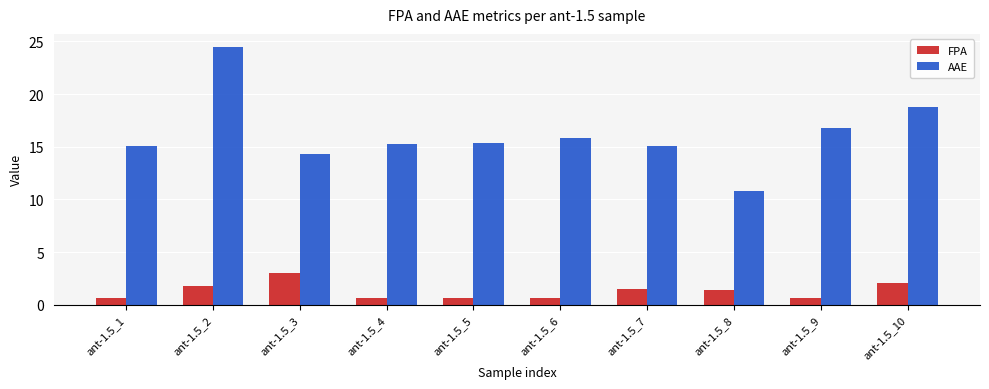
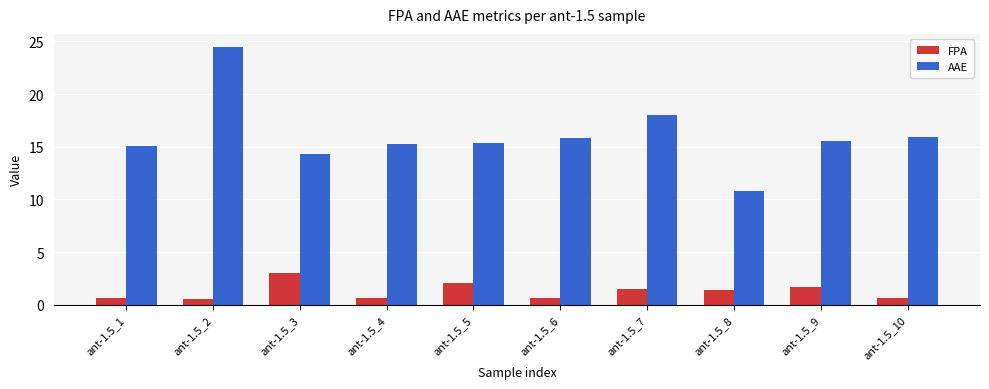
FPA, ant-1.5_2: 1.8 -> 0.6
FPA, ant-1.5_5: 0.6 -> 2.1
AAE, ant-1.5_7: 15.0 -> 18.1
FPA, ant-1.5_9: 0.6 -> 1.7
AAE, ant-1.5_9: 16.8 -> 15.5
FPA, ant-1.5_10: 2.1 -> 0.6
AAE, ant-1.5_10: 18.8 -> 15.9
